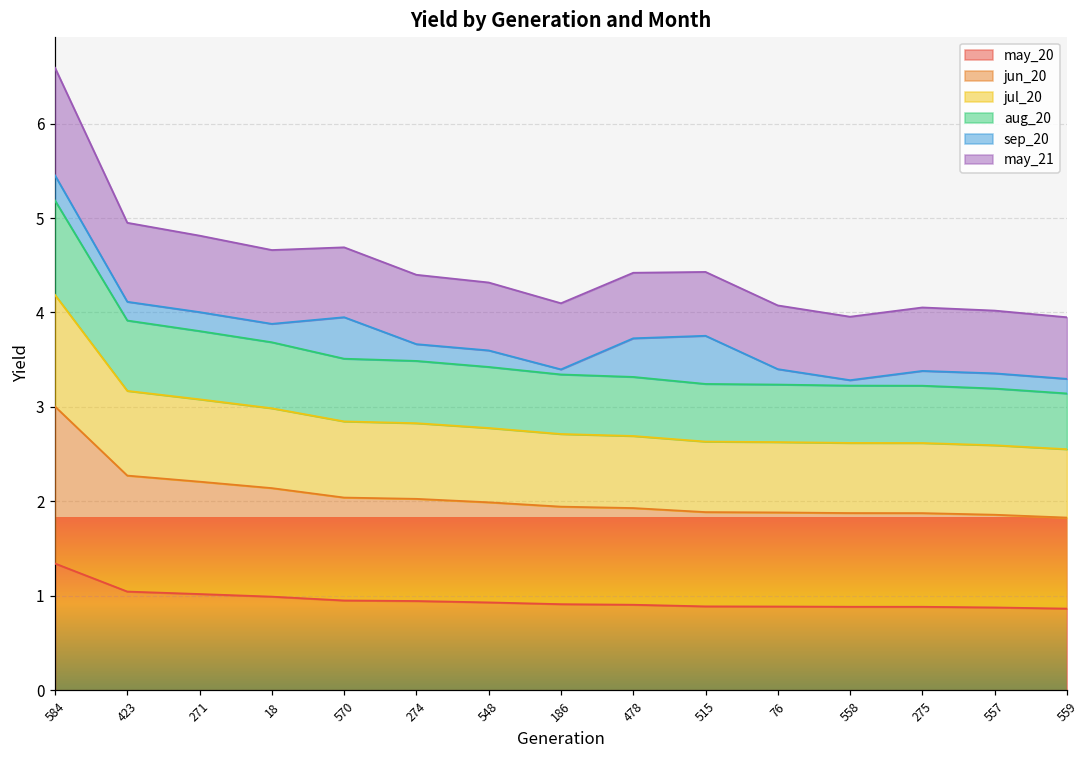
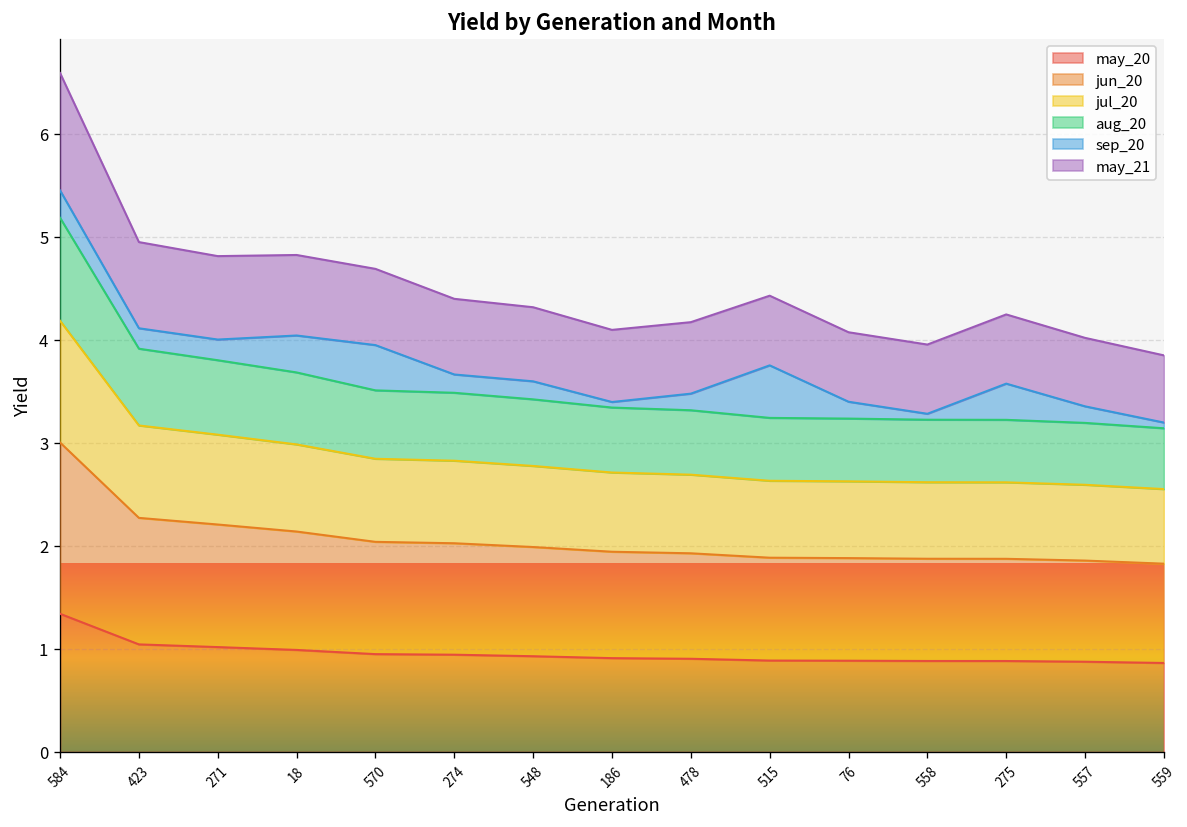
sep_20, 18: 0.2 -> 0.4
sep_20, 478: 0.4 -> 0.2
sep_20, 275: 0.2 -> 0.4
sep_20, 559: 0.2 -> 0.1
